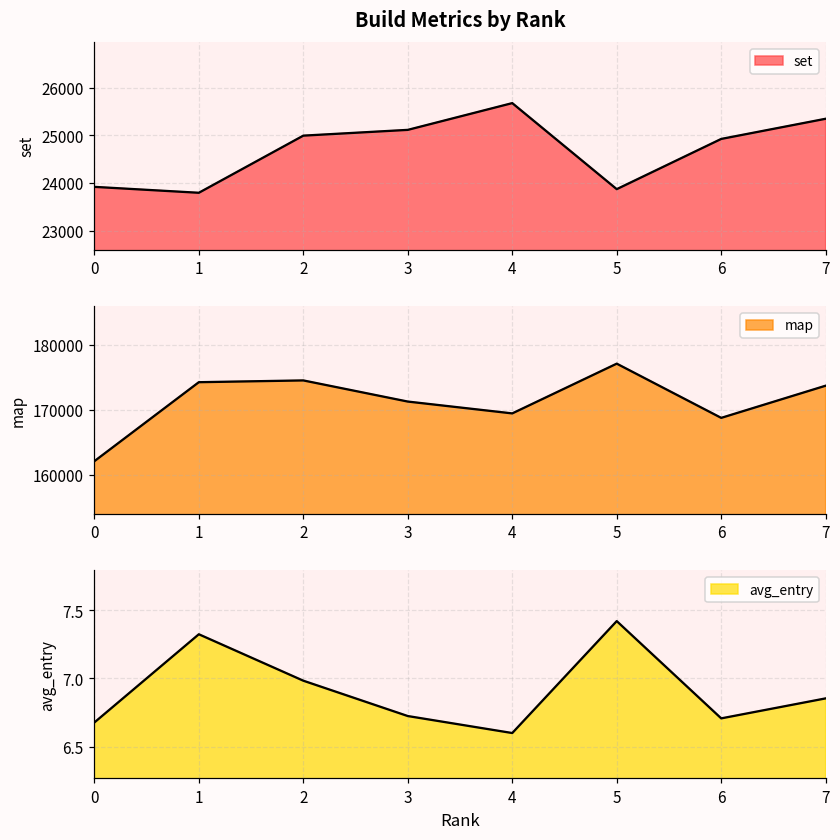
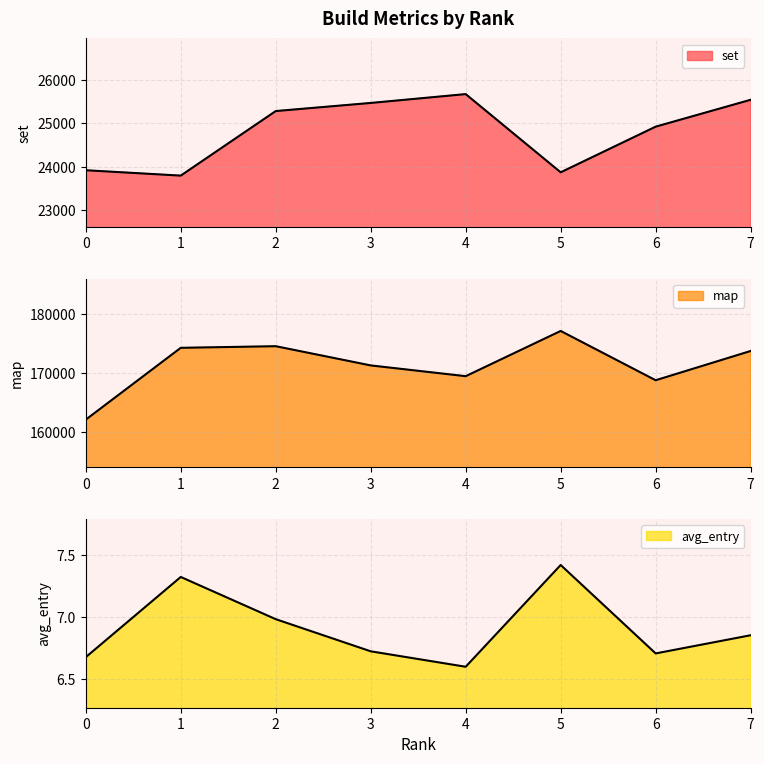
Build Metrics by Rank, 2: 25000 -> 25300
Build Metrics by Rank, 3: 25100 -> 25500
Build Metrics by Rank, 7: 25300 -> 25500
